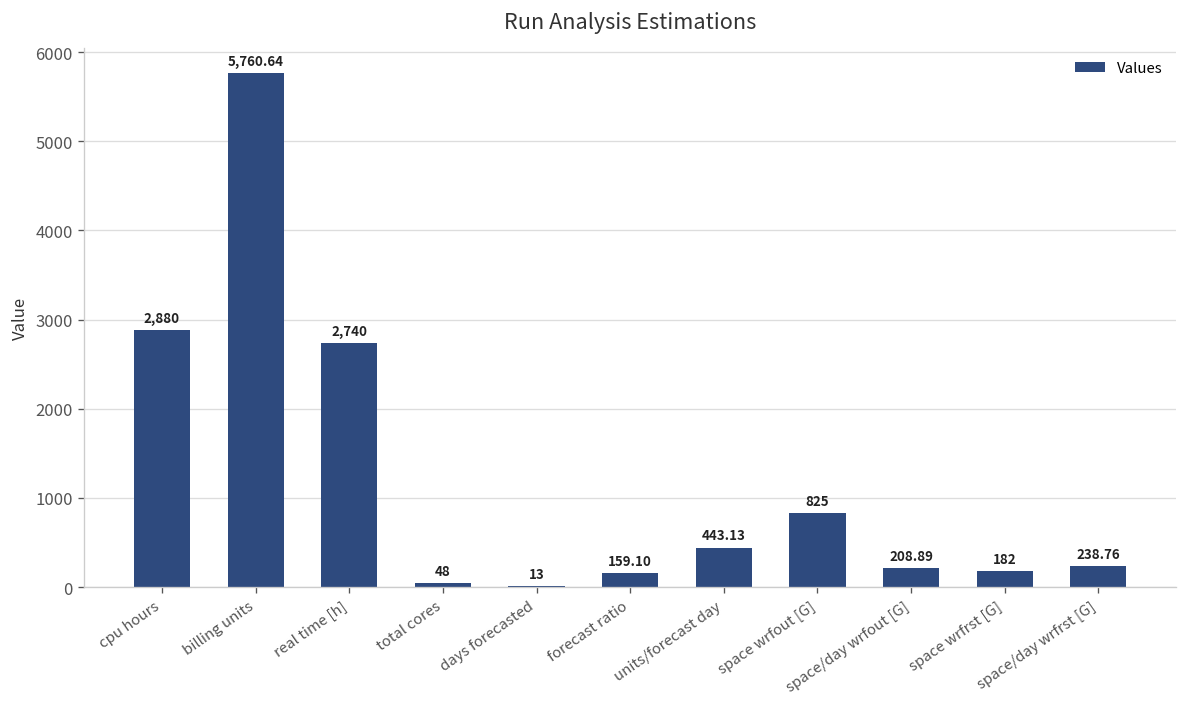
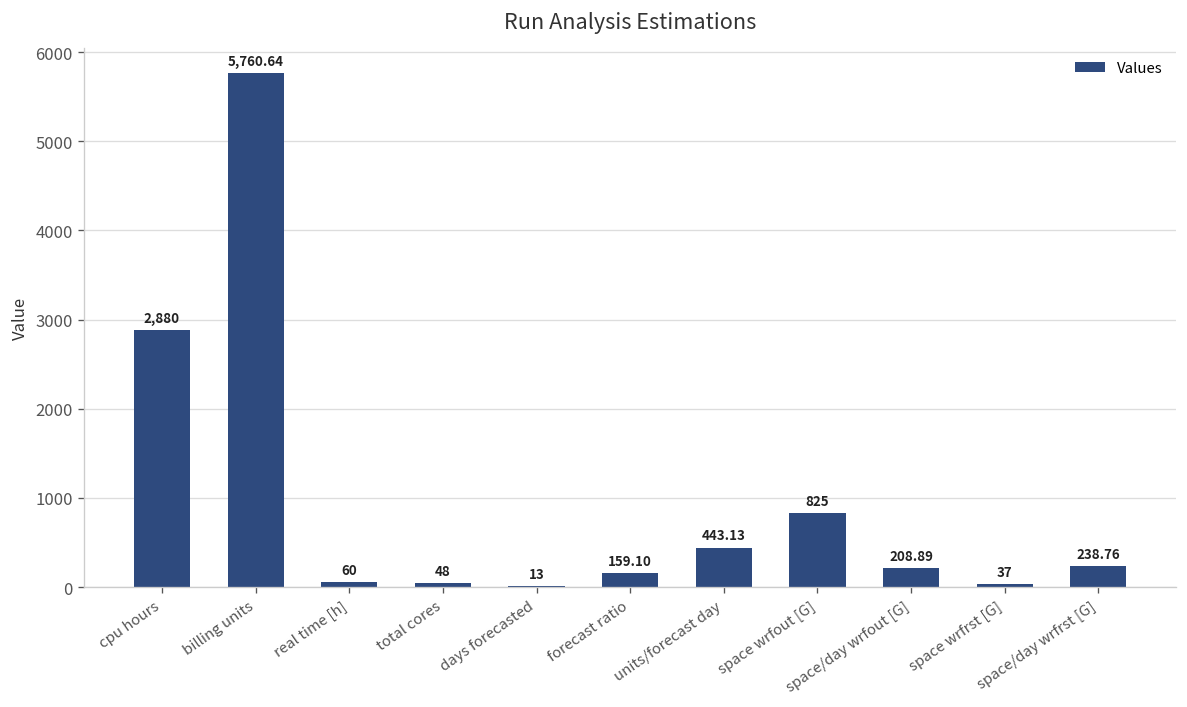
real time [h]: 2,740 -> 60
space wrfrst [G]: 182 -> 37
